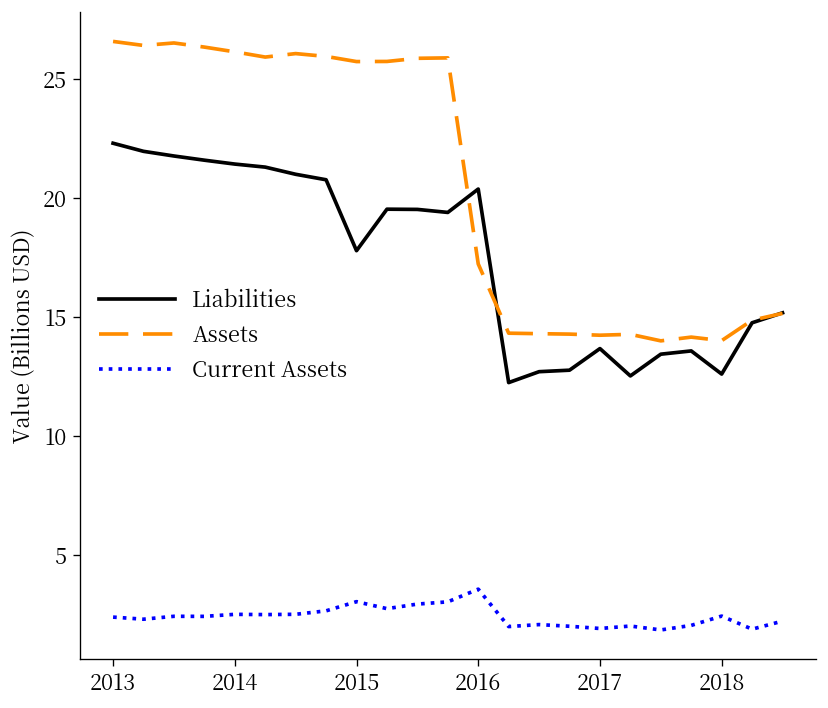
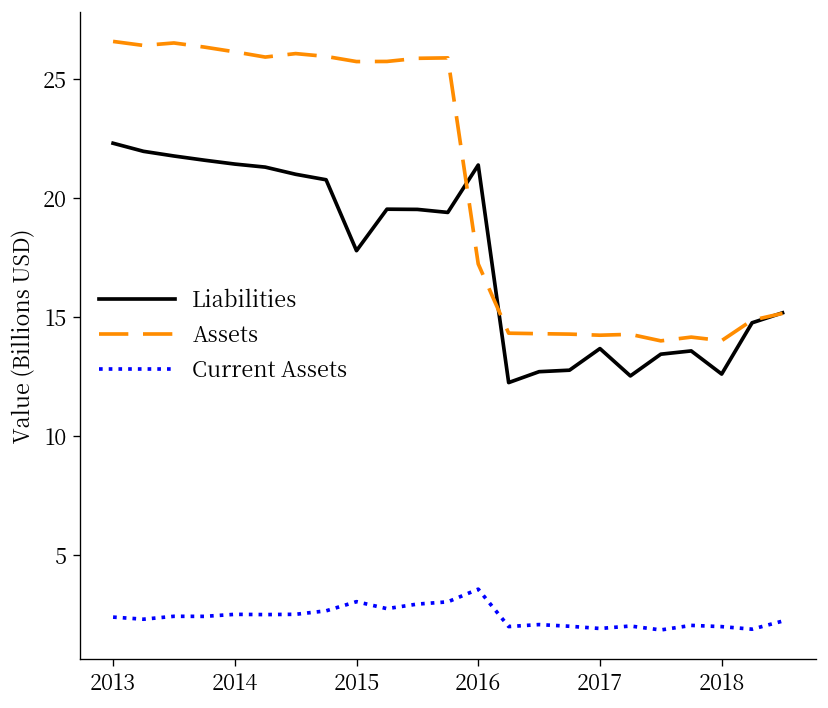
Liabilities, 2016: 20.4 -> 21.4
Current Assets, 2018: 2.4 -> 2.0
